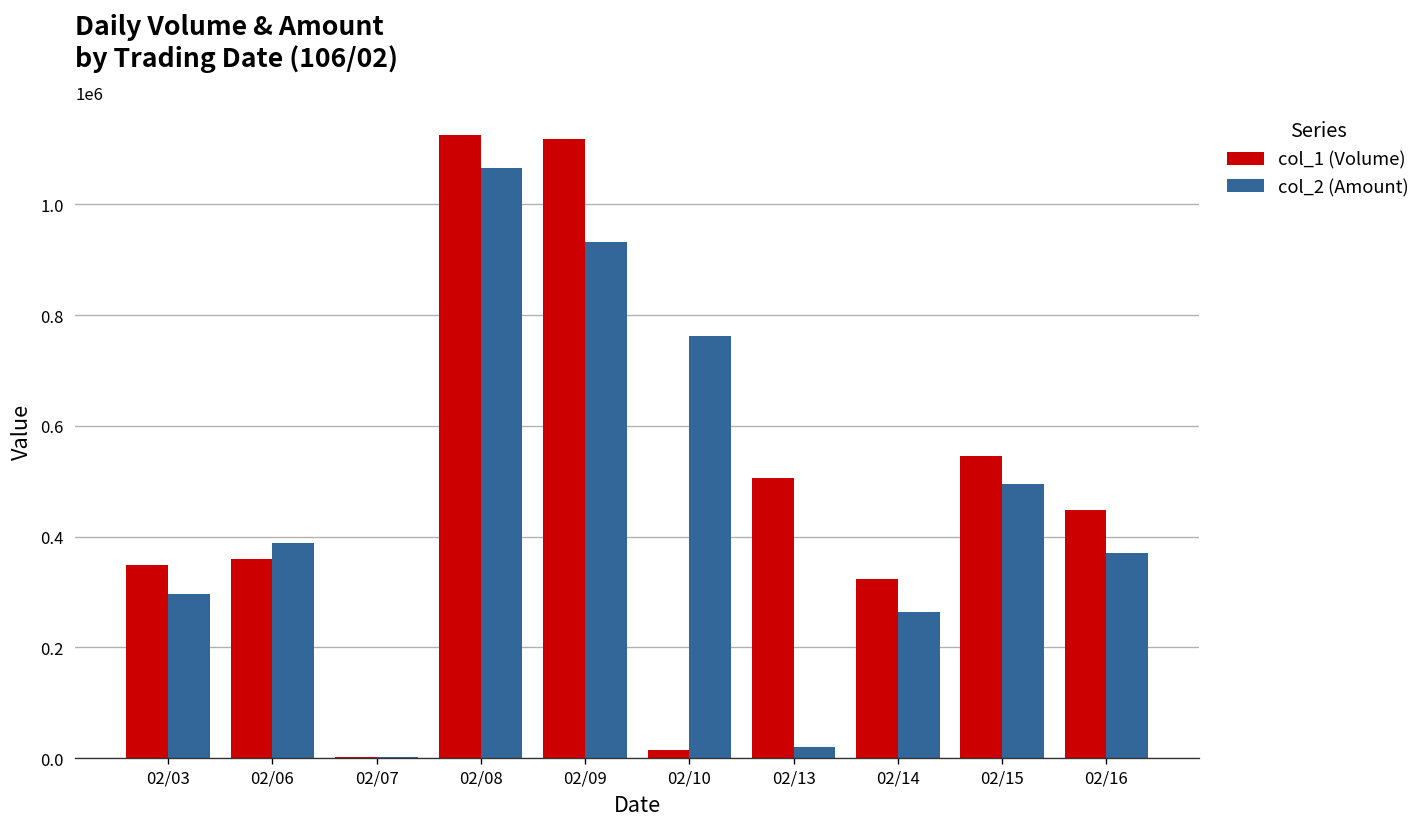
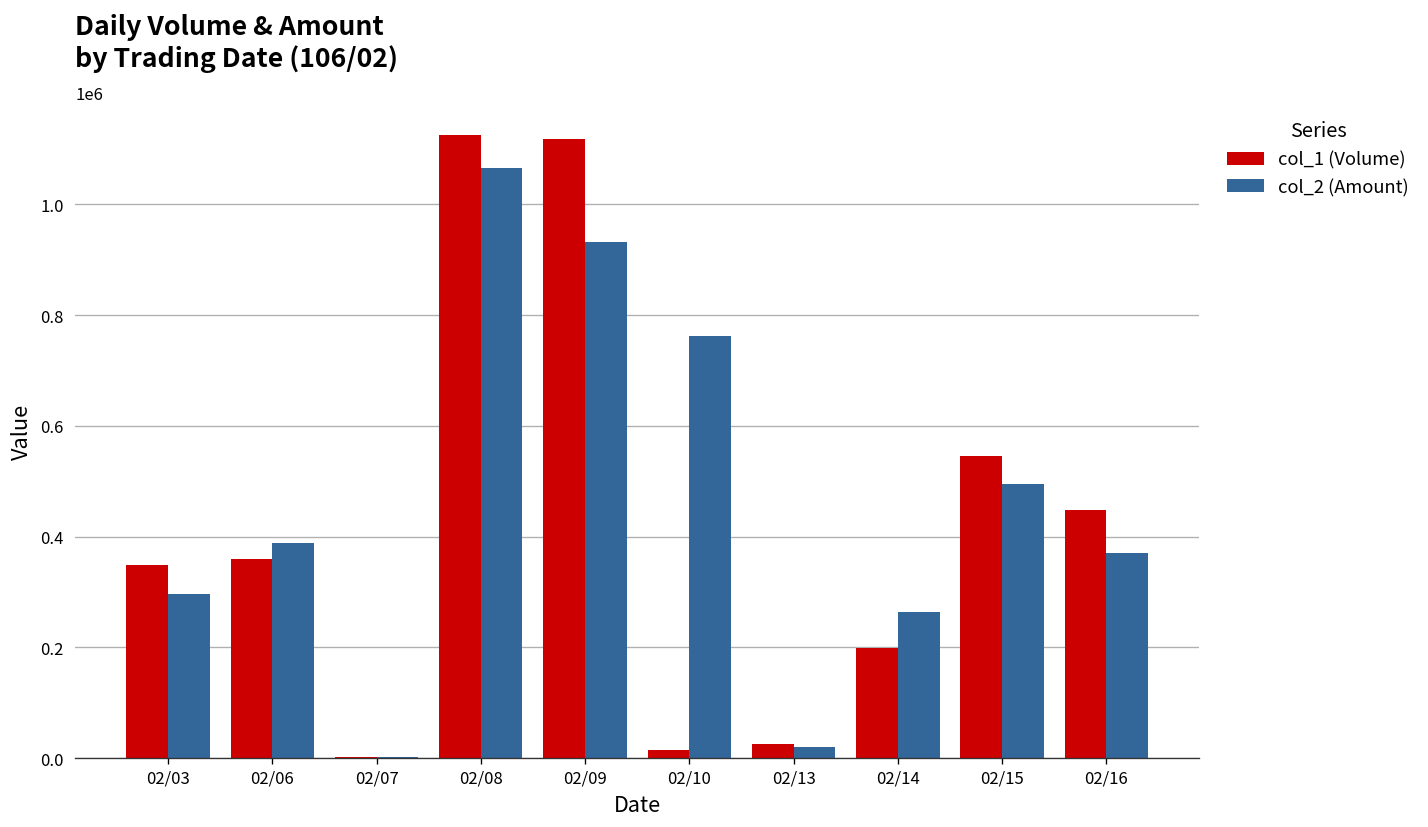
col_1 (Volume), 02/13: 510000 -> 30000
col_1 (Volume), 02/14: 320000 -> 200000
